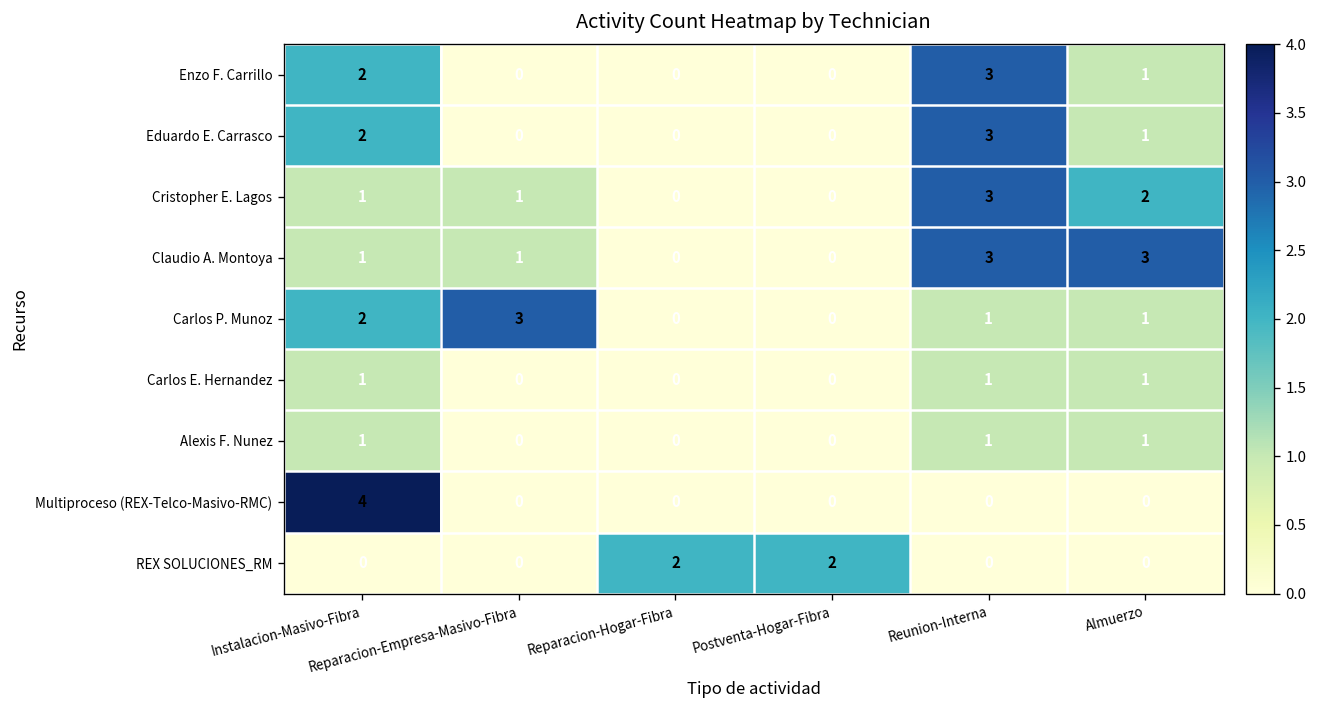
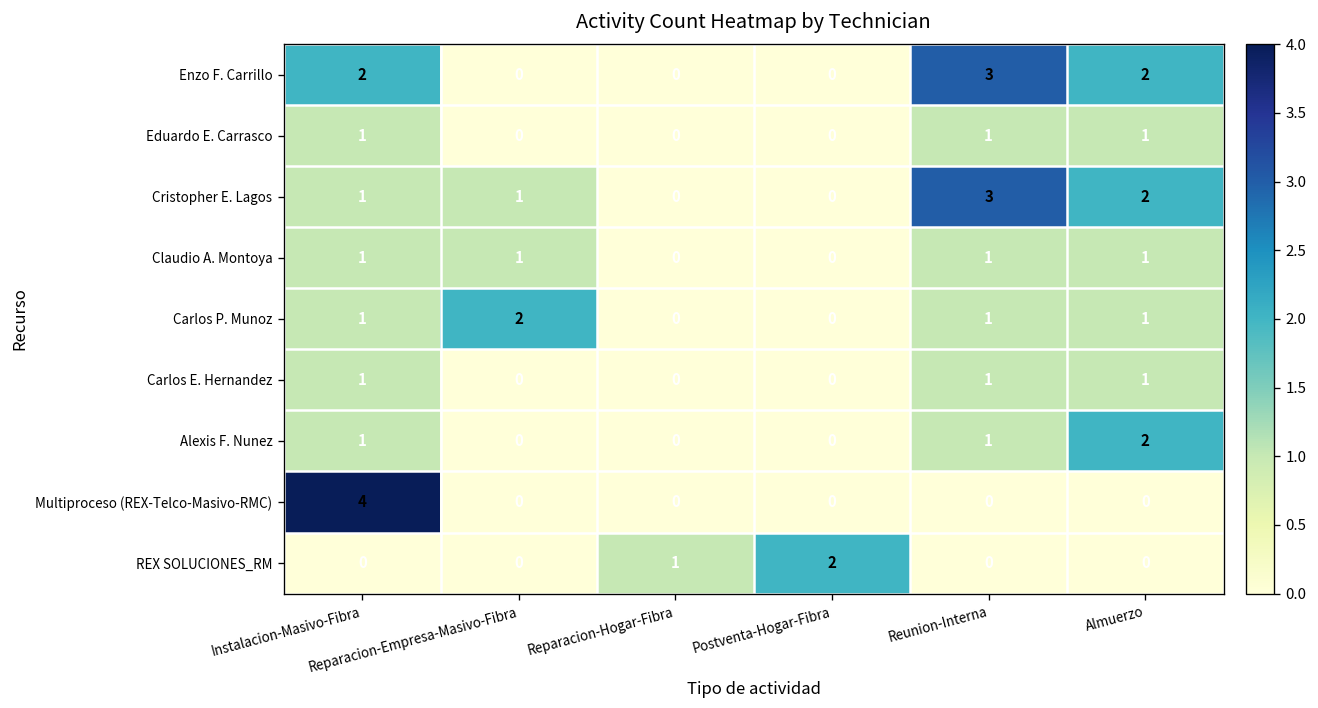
Enzo F. Carrillo, Almuerzo: 1 -> 2
Eduardo E. Carrasco, Instalacion-Masivo-Fibra: 2 -> 1
Eduardo E. Carrasco, Reunion-Interna: 3 -> 1
Claudio A. Montoya, Reunion-Interna: 3 -> 1
Claudio A. Montoya, Almuerzo: 3 -> 1
Carlos P. Munoz, Instalacion-Masivo-Fibra: 2 -> 1
Carlos P. Munoz, Reparacion-Empresa-Masivo-Fibra: 3 -> 2
Alexis F. Nunez, Almuerzo: 1 -> 2
REX SOLUCIONES_RM, Reparacion-Hogar-Fibra: 2 -> 1
